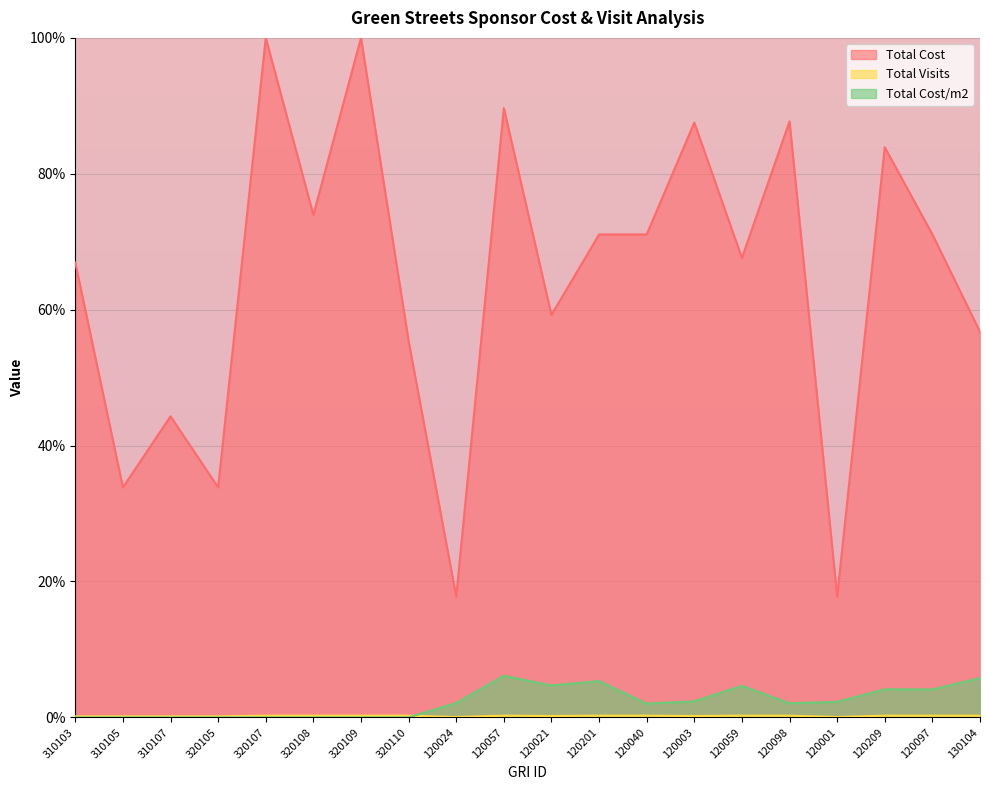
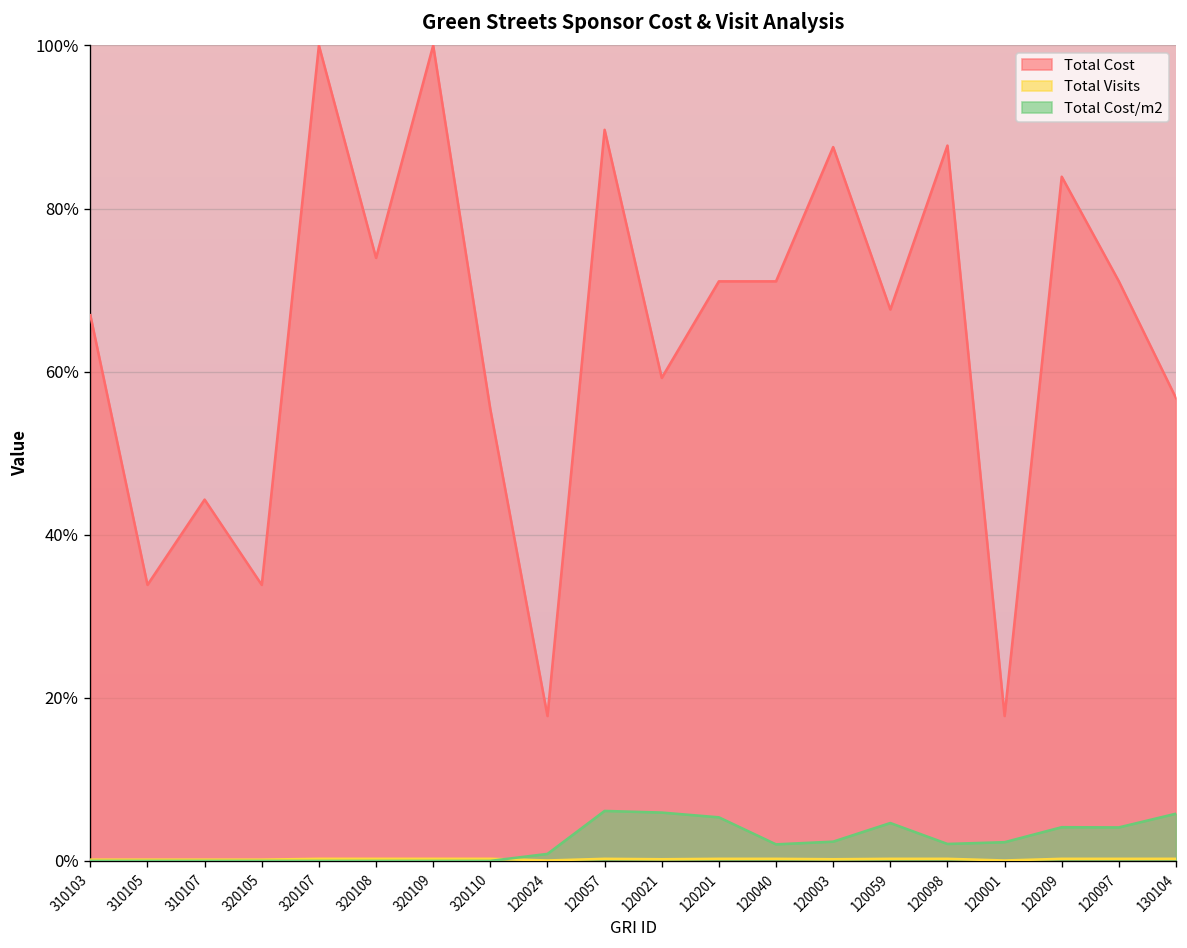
Total Cost/m2, 120024: 2% -> 1%
Total Cost/m2, 120021: 5% -> 6%
